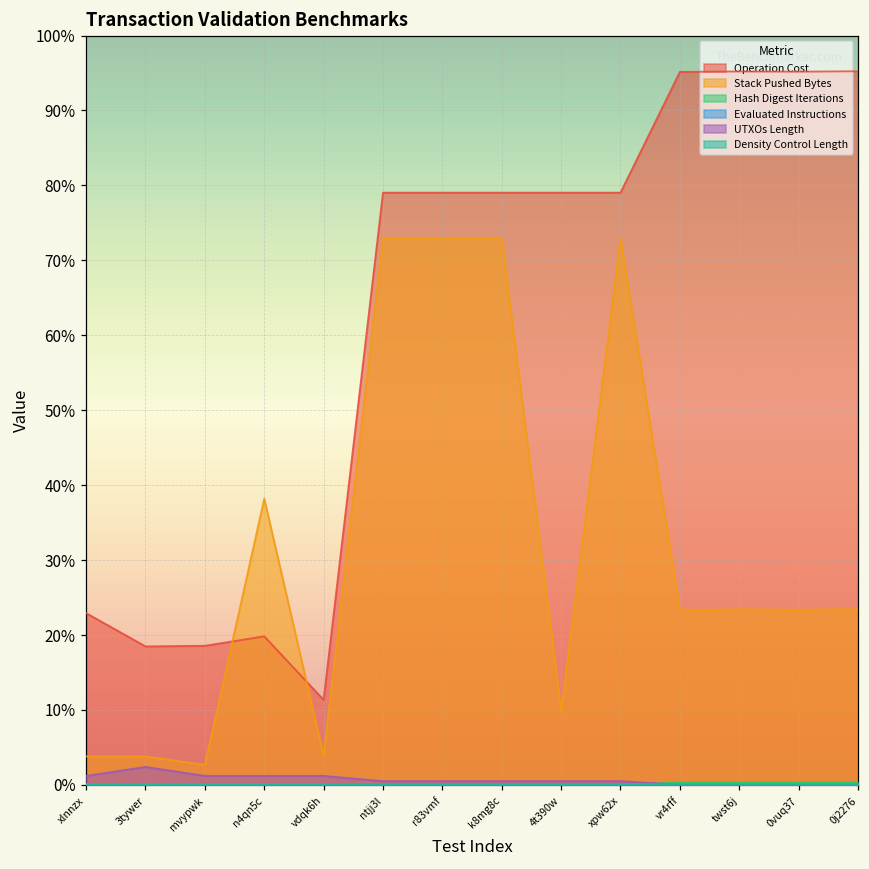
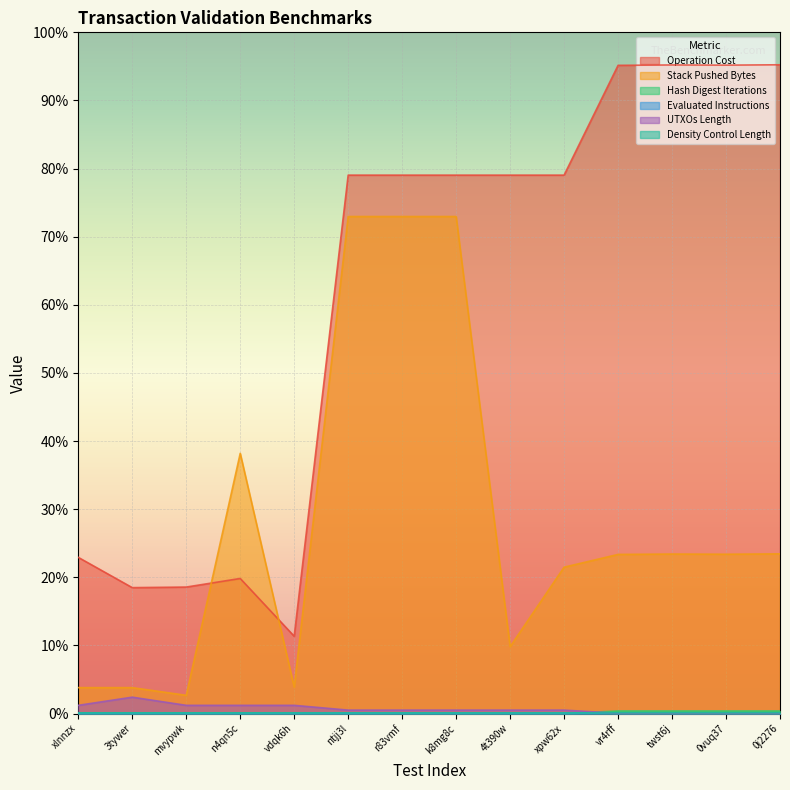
Stack Pushed Bytes, xpw62x: 73% -> 21%
